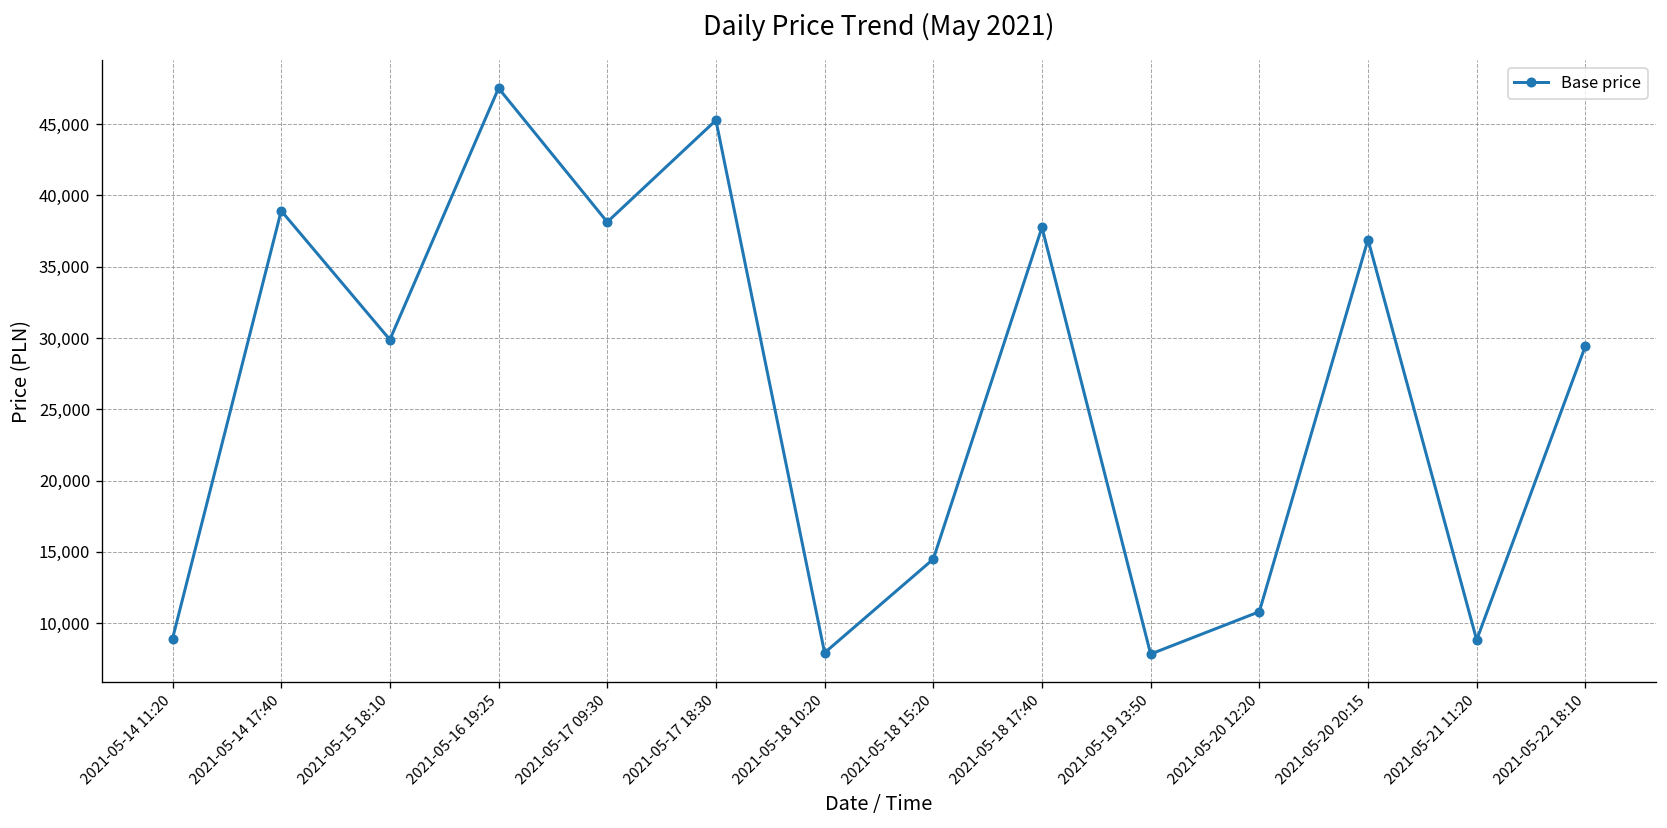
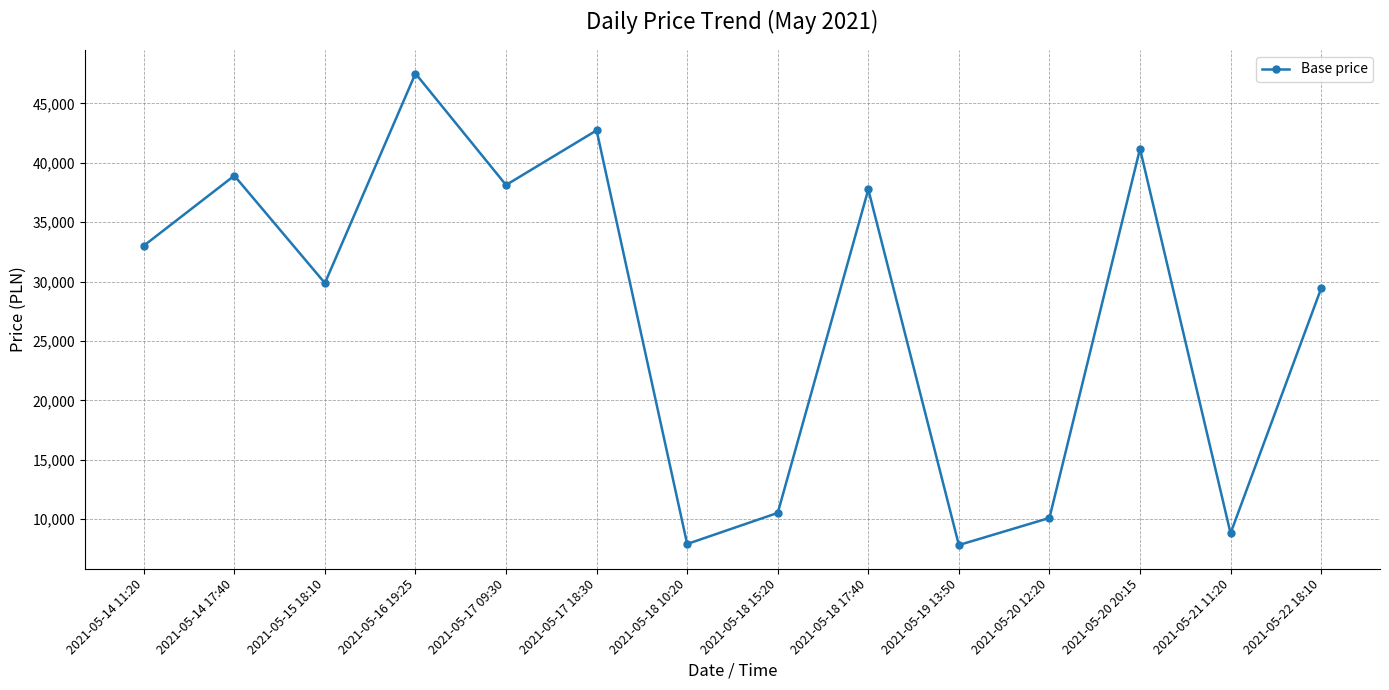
2021-05-14 11:20: 8,900 -> 33,000
2021-05-17 18:30: 45,300 -> 42,700
2021-05-18 15:20: 14,500 -> 10,500
2021-05-20 12:20: 10,800 -> 10,100
2021-05-20 20:15: 36,900 -> 41,200
